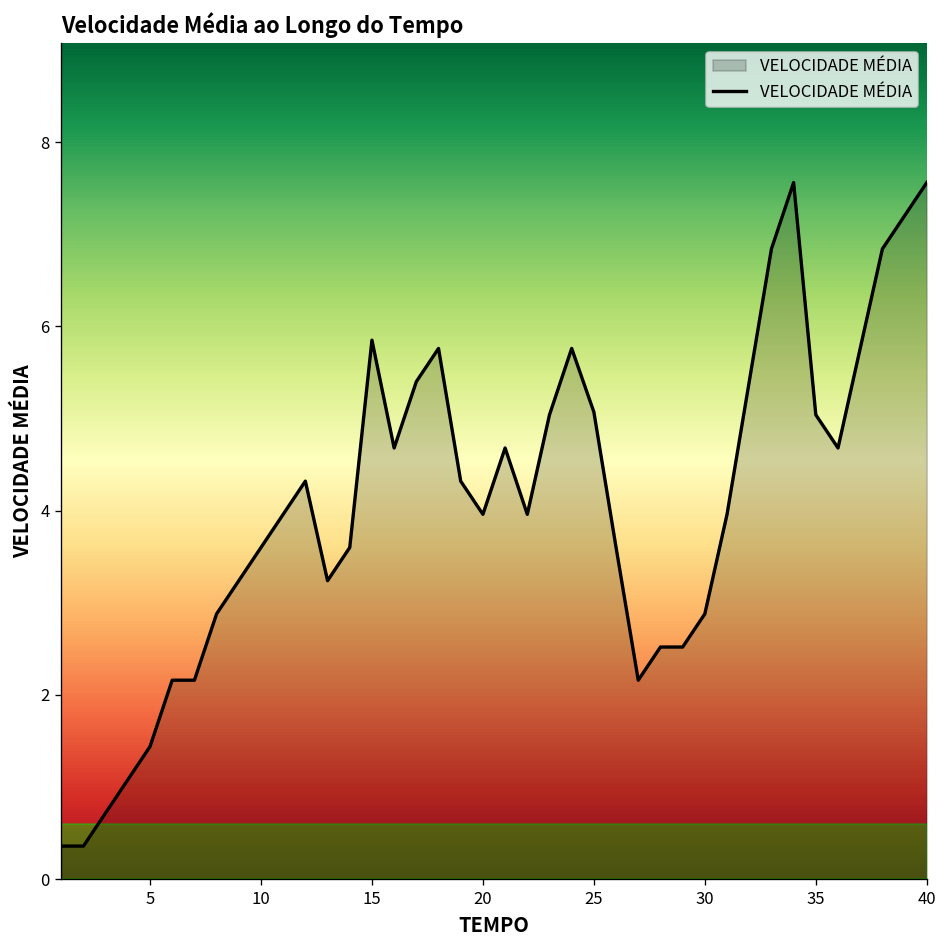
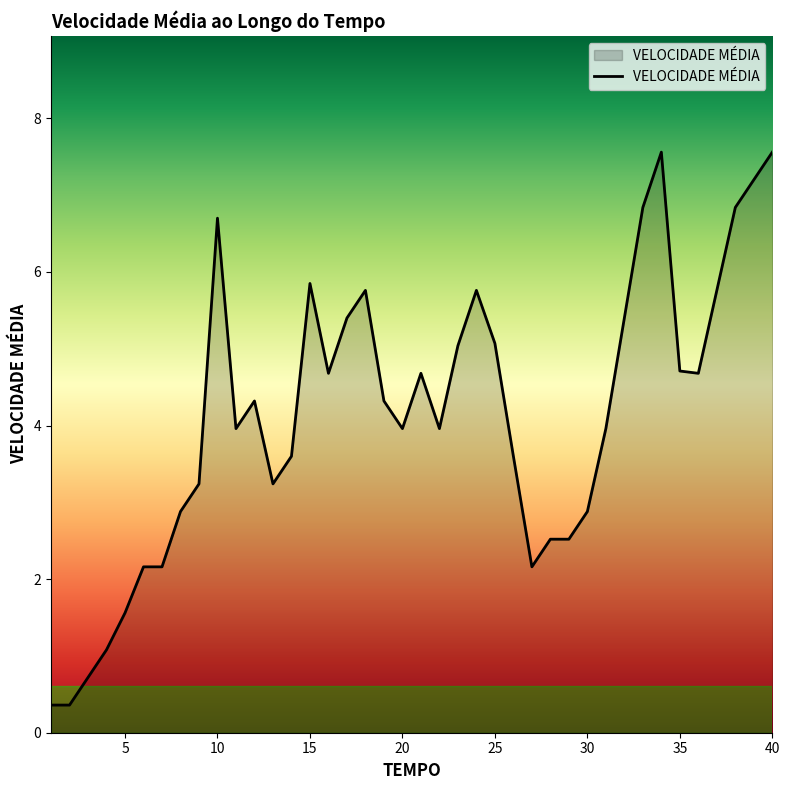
5: 1.4 -> 1.6
10: 3.6 -> 6.7
35: 5.0 -> 4.7
